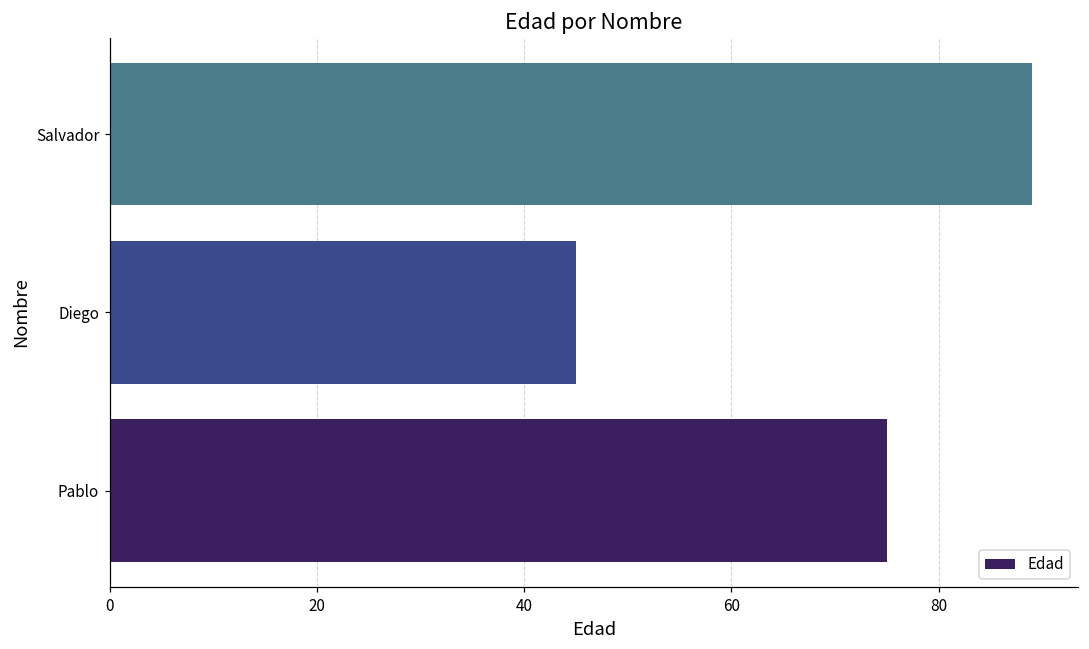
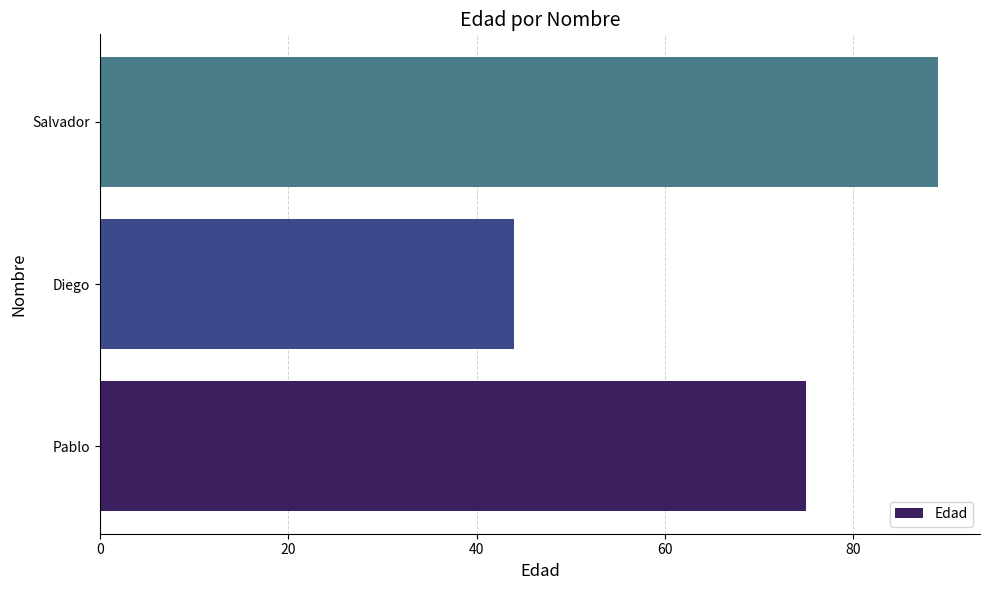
Diego: 45 -> 44
